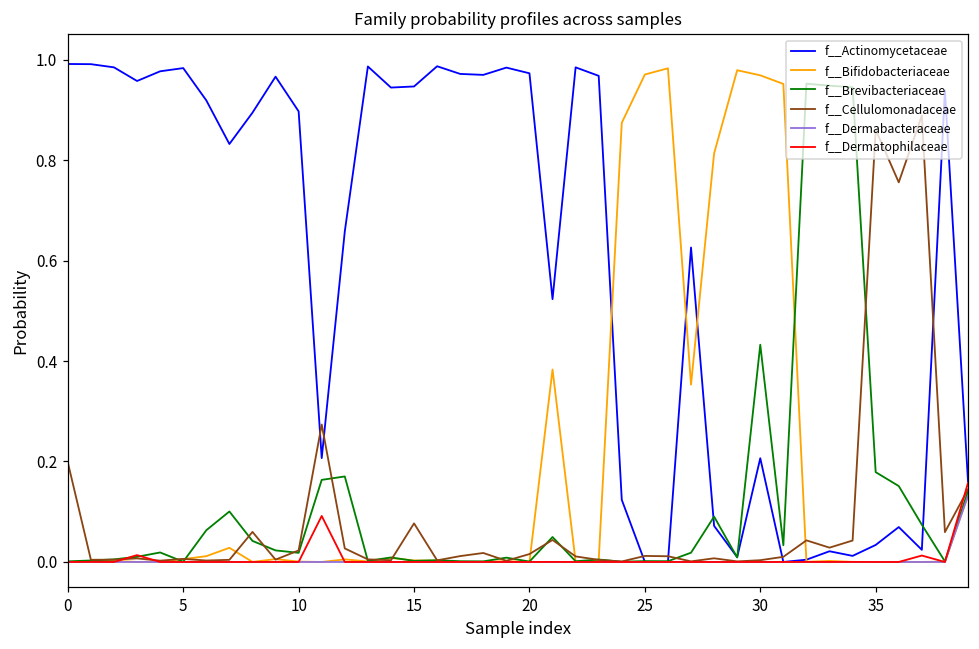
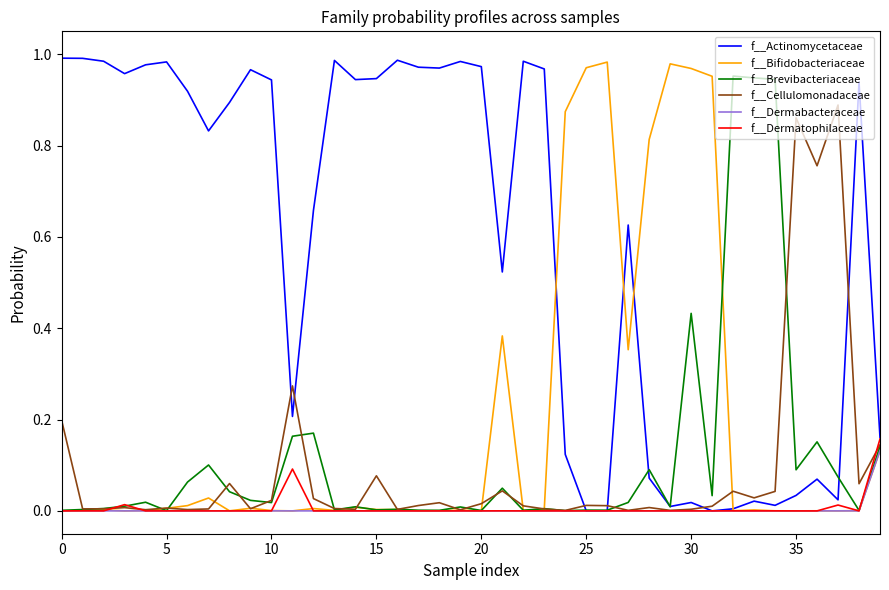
f__Actinomycetaceae, 10: 0.90 -> 0.94
f__Actinomycetaceae, 30: 0.21 -> 0.02
f__Brevibacteriaceae, 35: 0.18 -> 0.09
